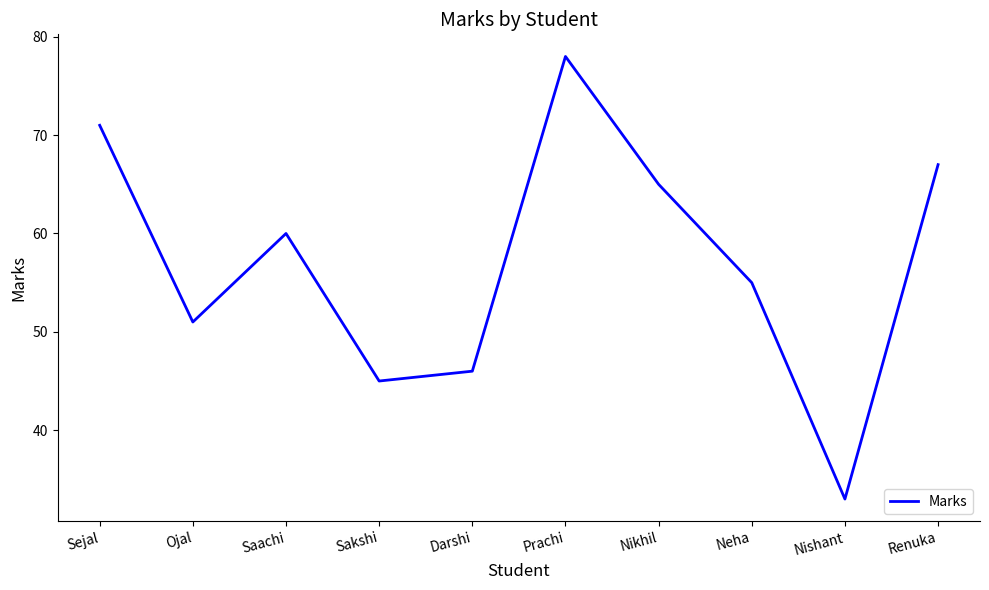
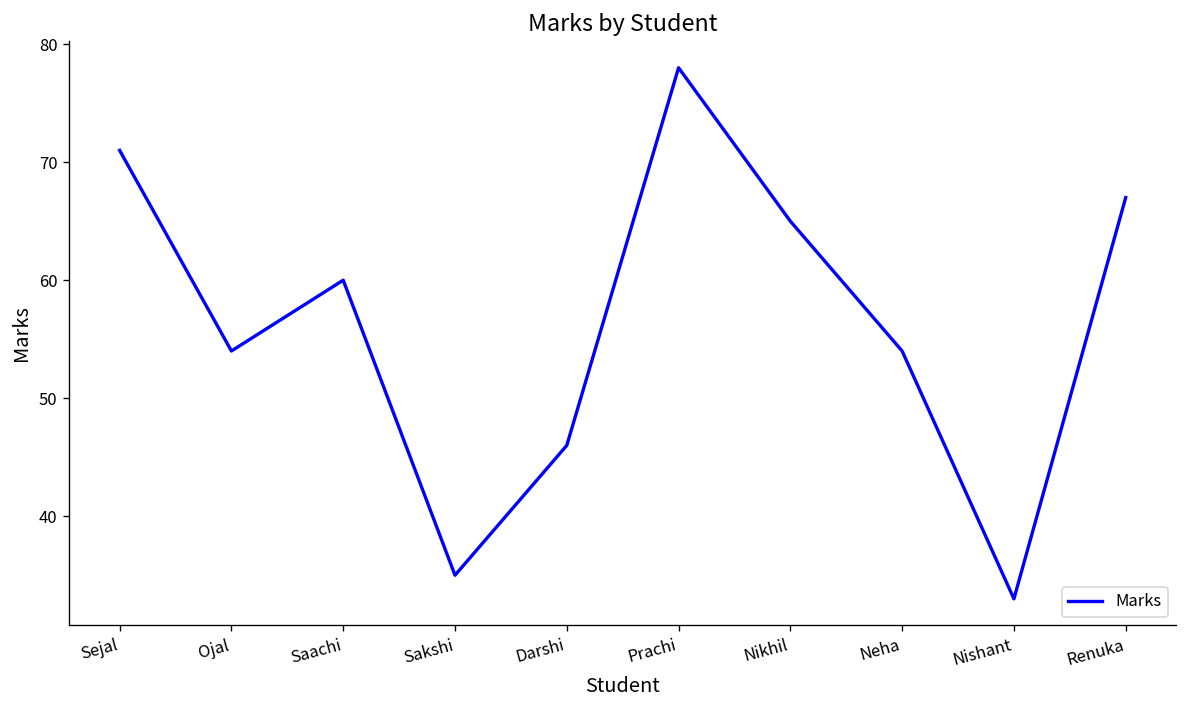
Ojal: 51 -> 54
Sakshi: 45 -> 35
Neha: 55 -> 54
